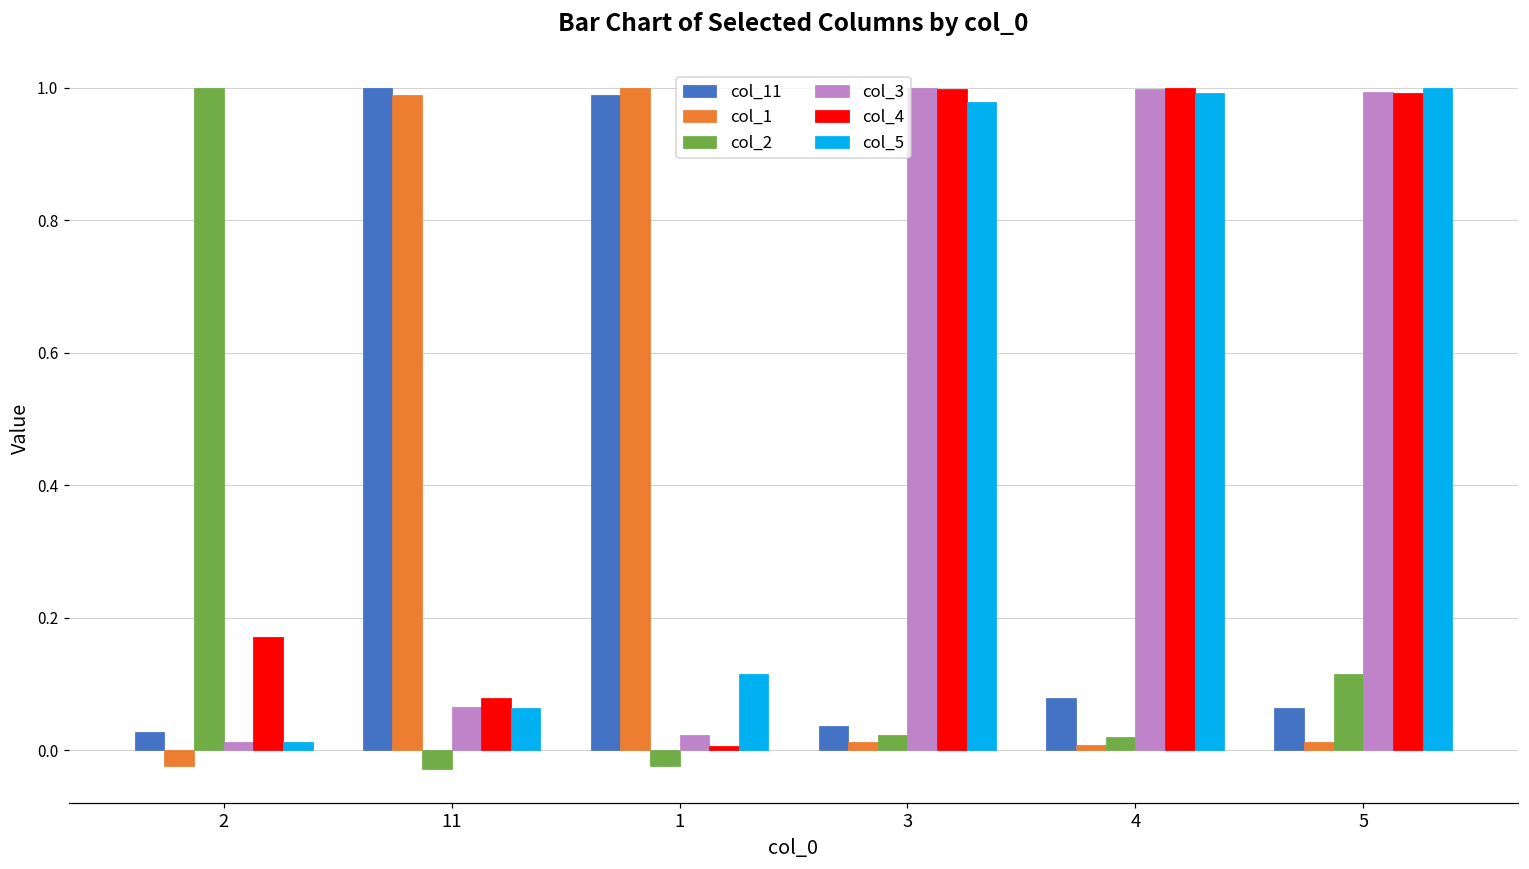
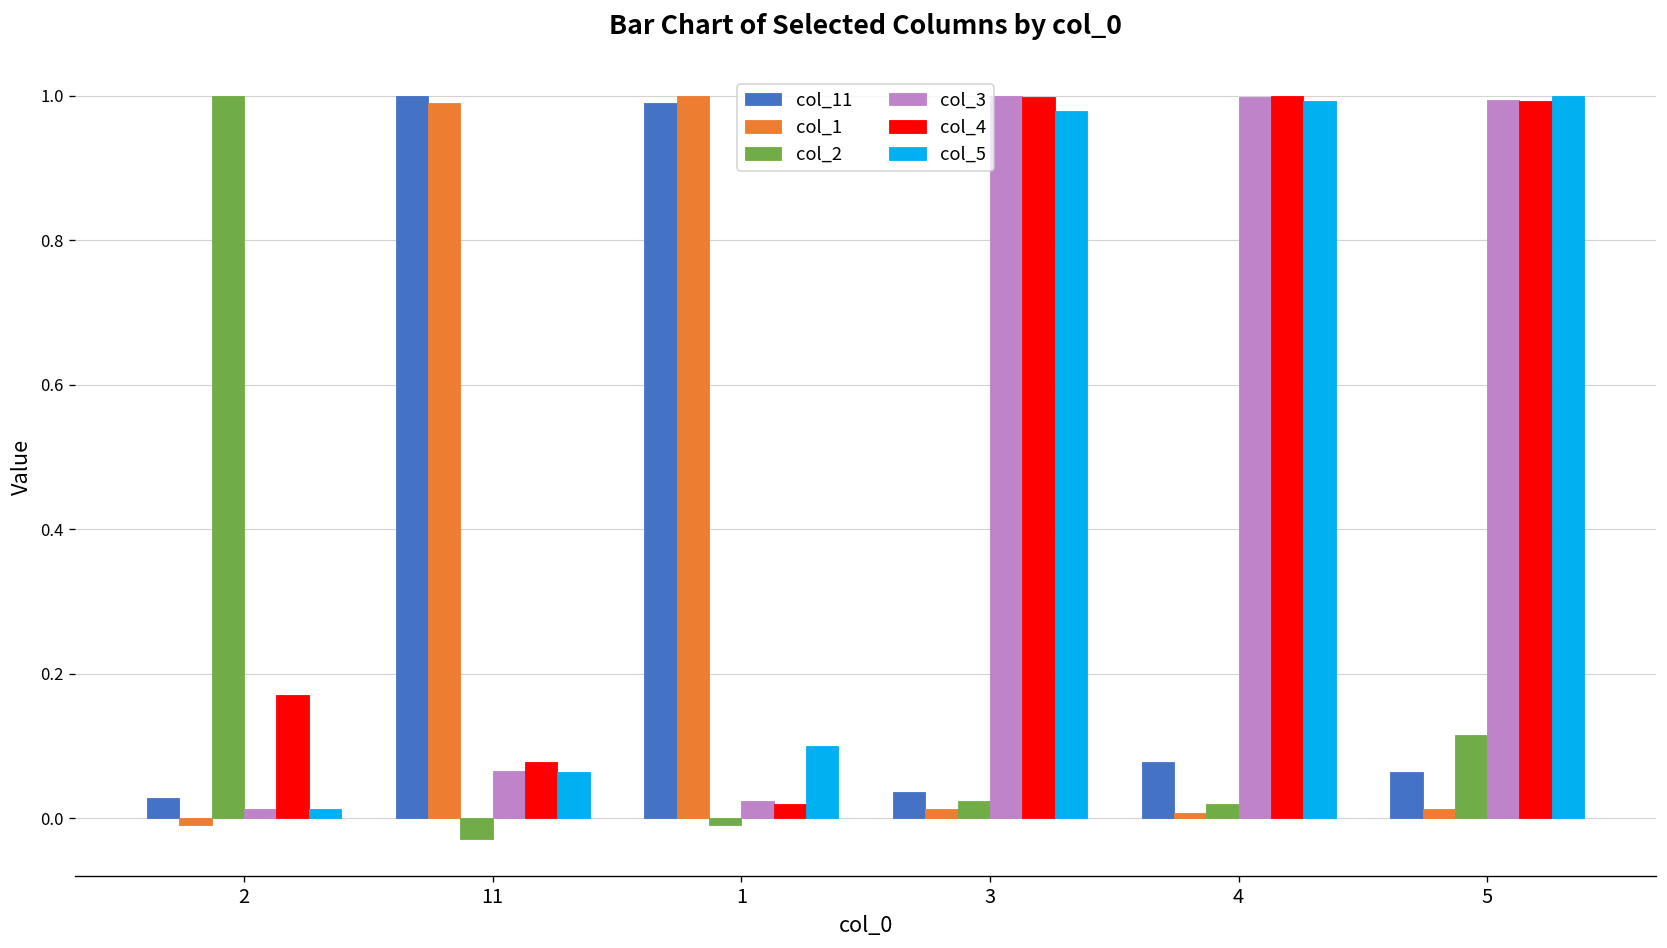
col_1, 2: -0.02 -> -0.01
col_2, 1: -0.02 -> -0.01
col_4, 1: 0.01 -> 0.02
col_5, 1: 0.11 -> 0.10
